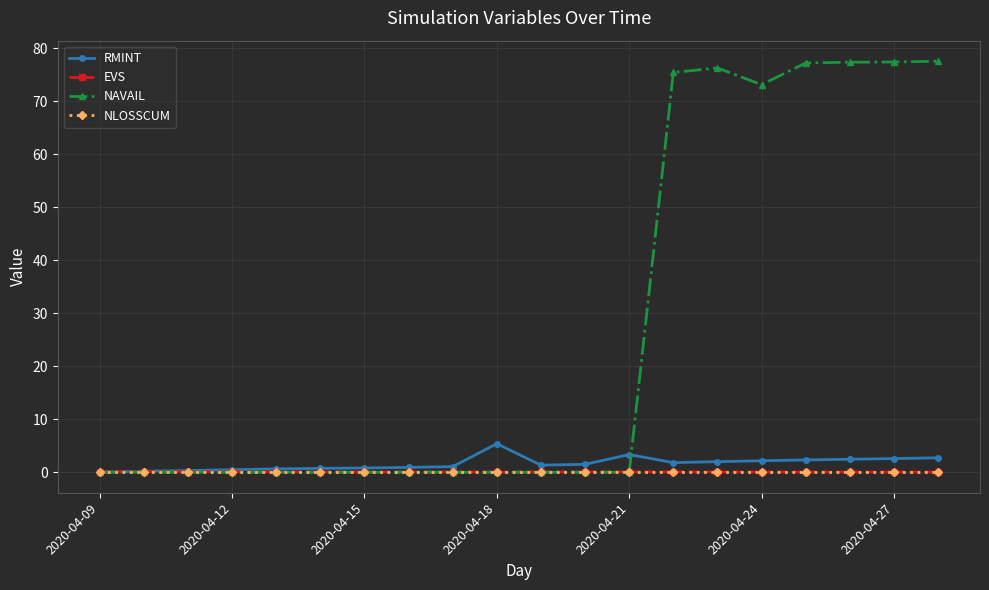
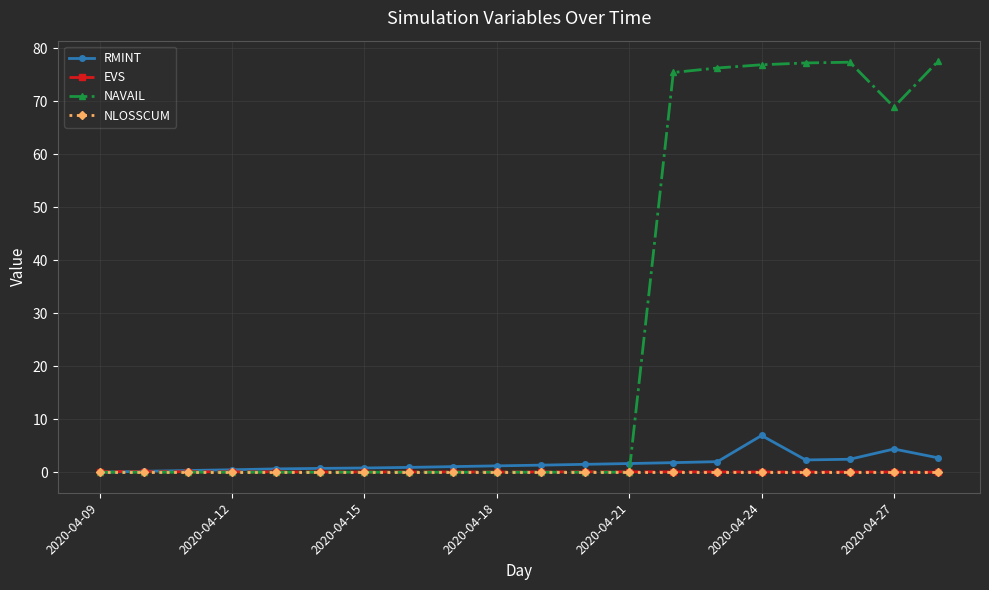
RMINT, 2020-04-18: 5 -> 1
RMINT, 2020-04-21: 3 -> 2
RMINT, 2020-04-24: 2 -> 7
NAVAIL, 2020-04-24: 73 -> 77
RMINT, 2020-04-27: 3 -> 4
NAVAIL, 2020-04-27: 77 -> 69
